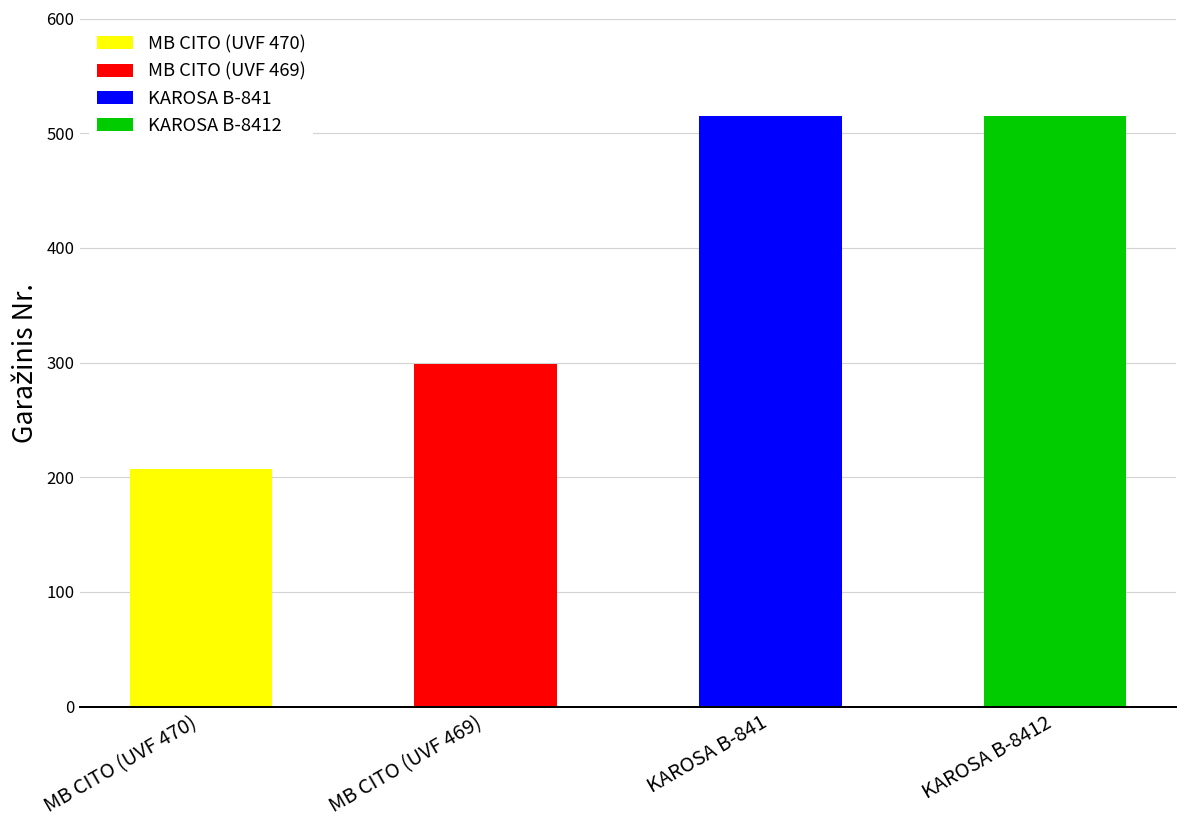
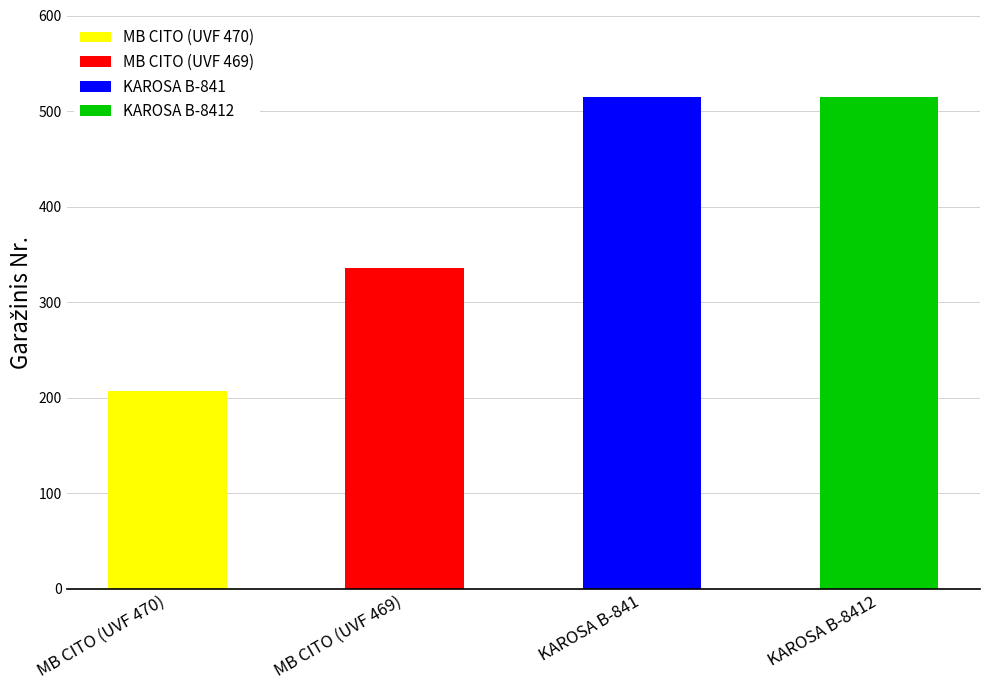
MB CITO (UVF 469): 300 -> 340
